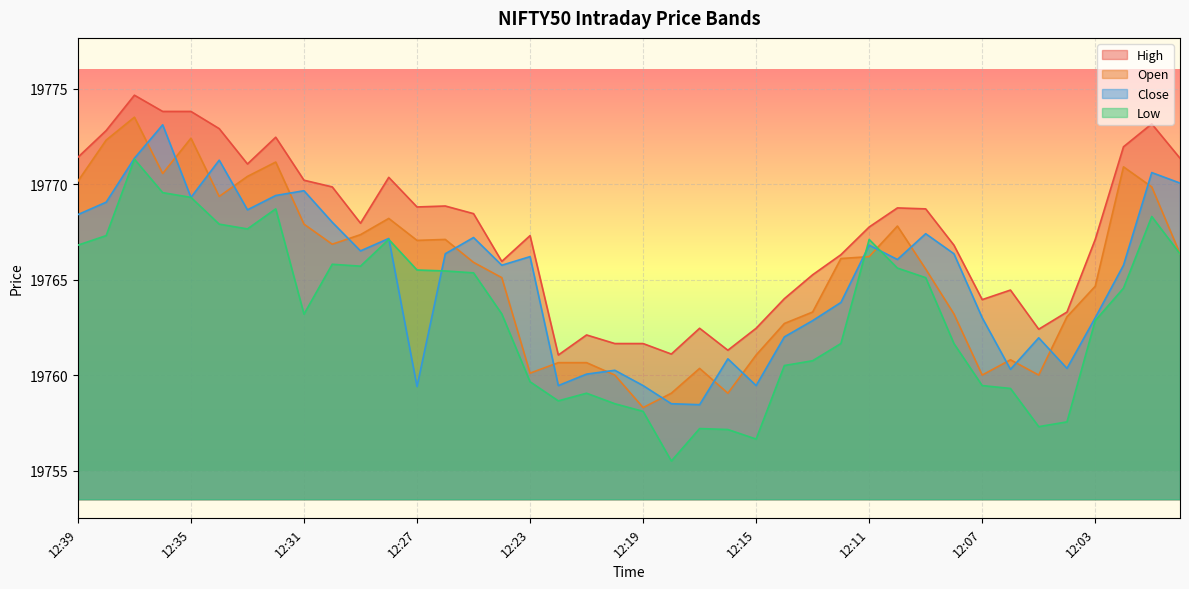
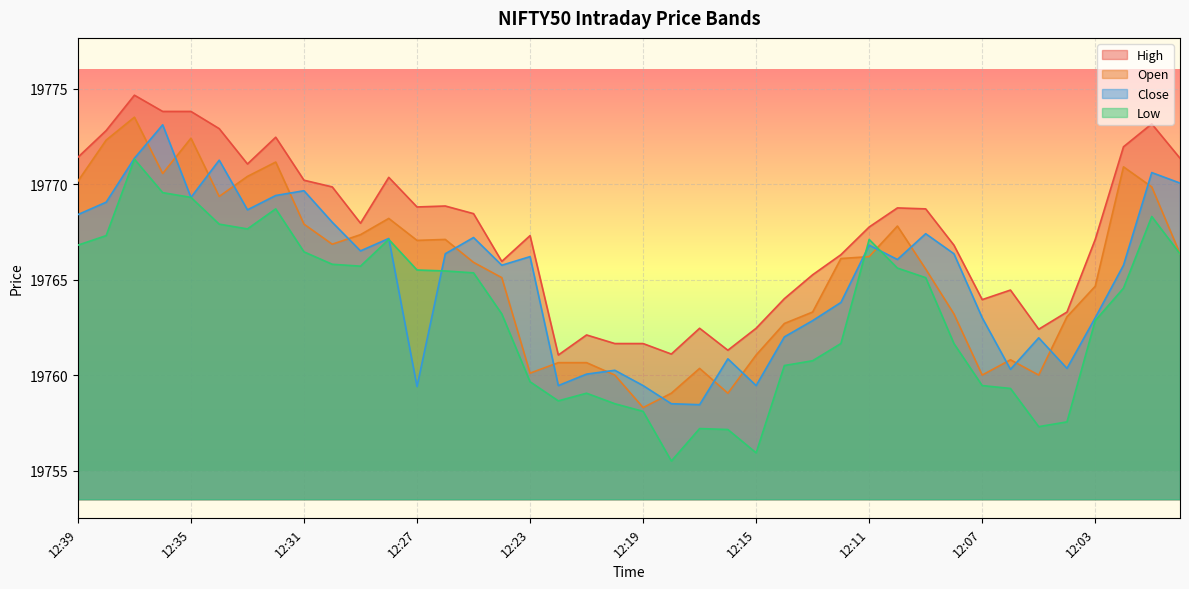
Low, 12:31: 19763.2 -> 19766.5
Low, 12:15: 19756.7 -> 19755.9
